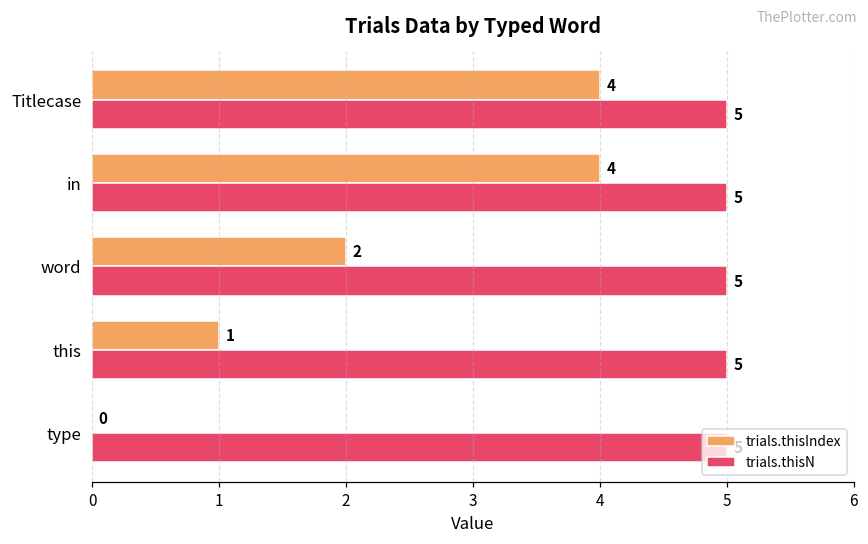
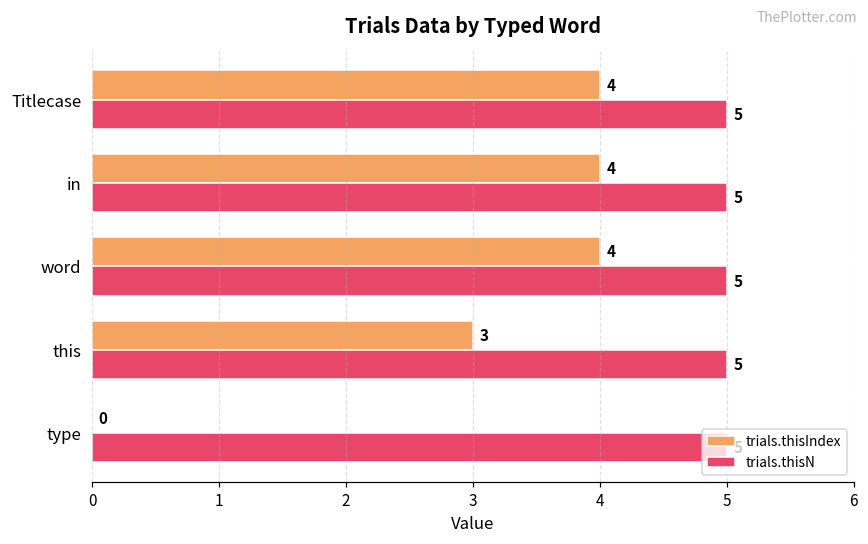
trials.thisIndex, word: 2 -> 4
trials.thisIndex, this: 1 -> 3
